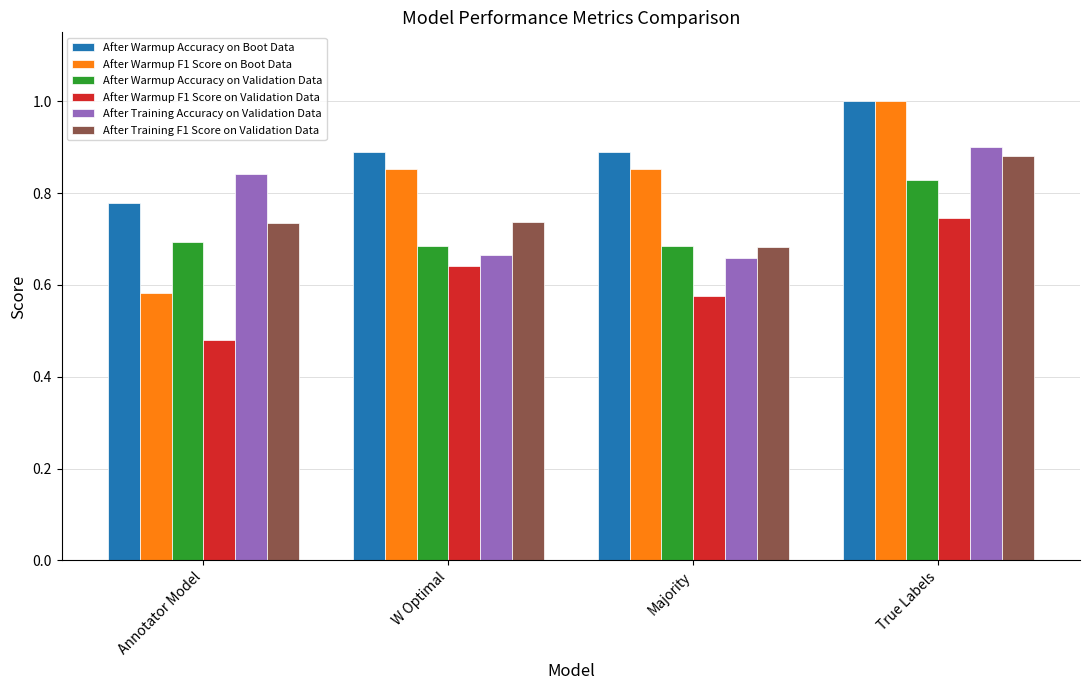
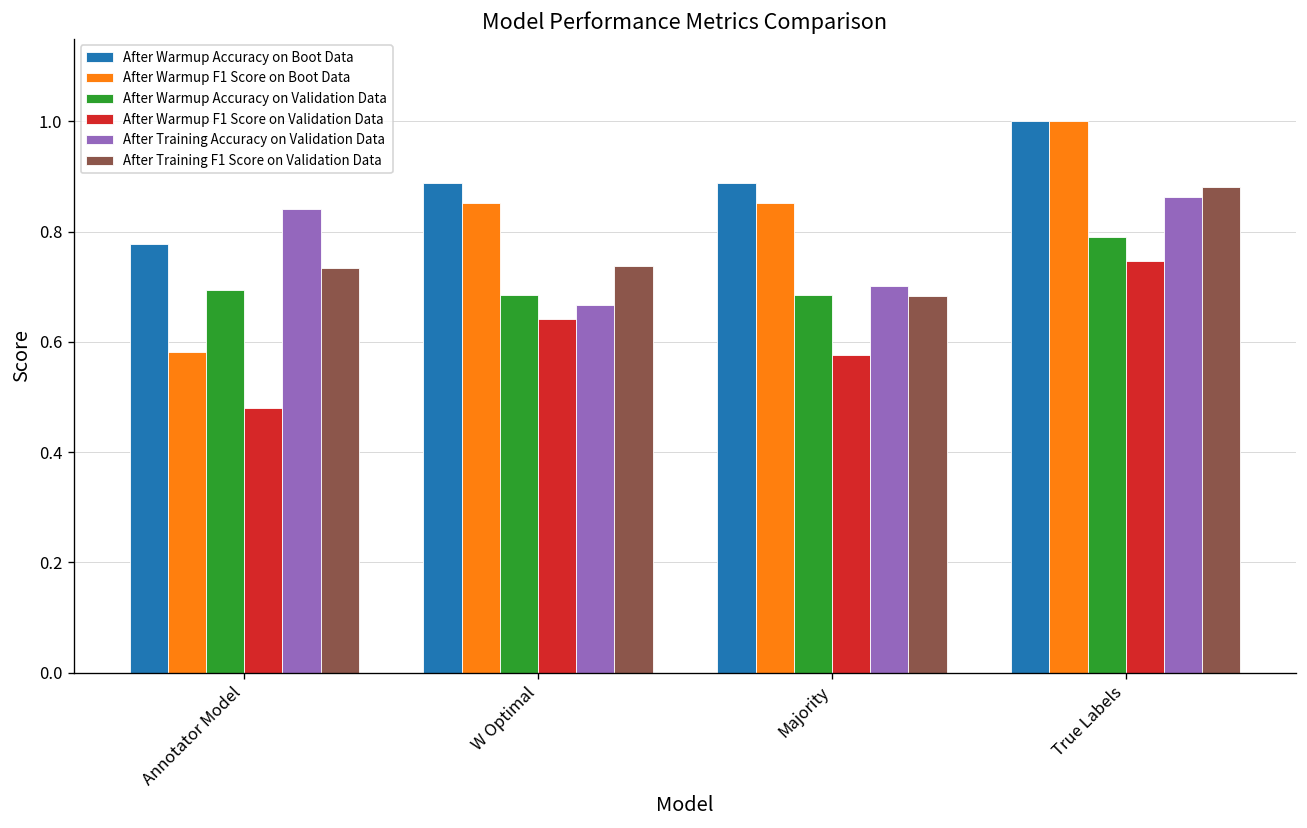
After Training Accuracy on Validation Data, Majority: 0.66 -> 0.70
After Warmup Accuracy on Validation Data, True Labels: 0.83 -> 0.79
After Training Accuracy on Validation Data, True Labels: 0.90 -> 0.86
